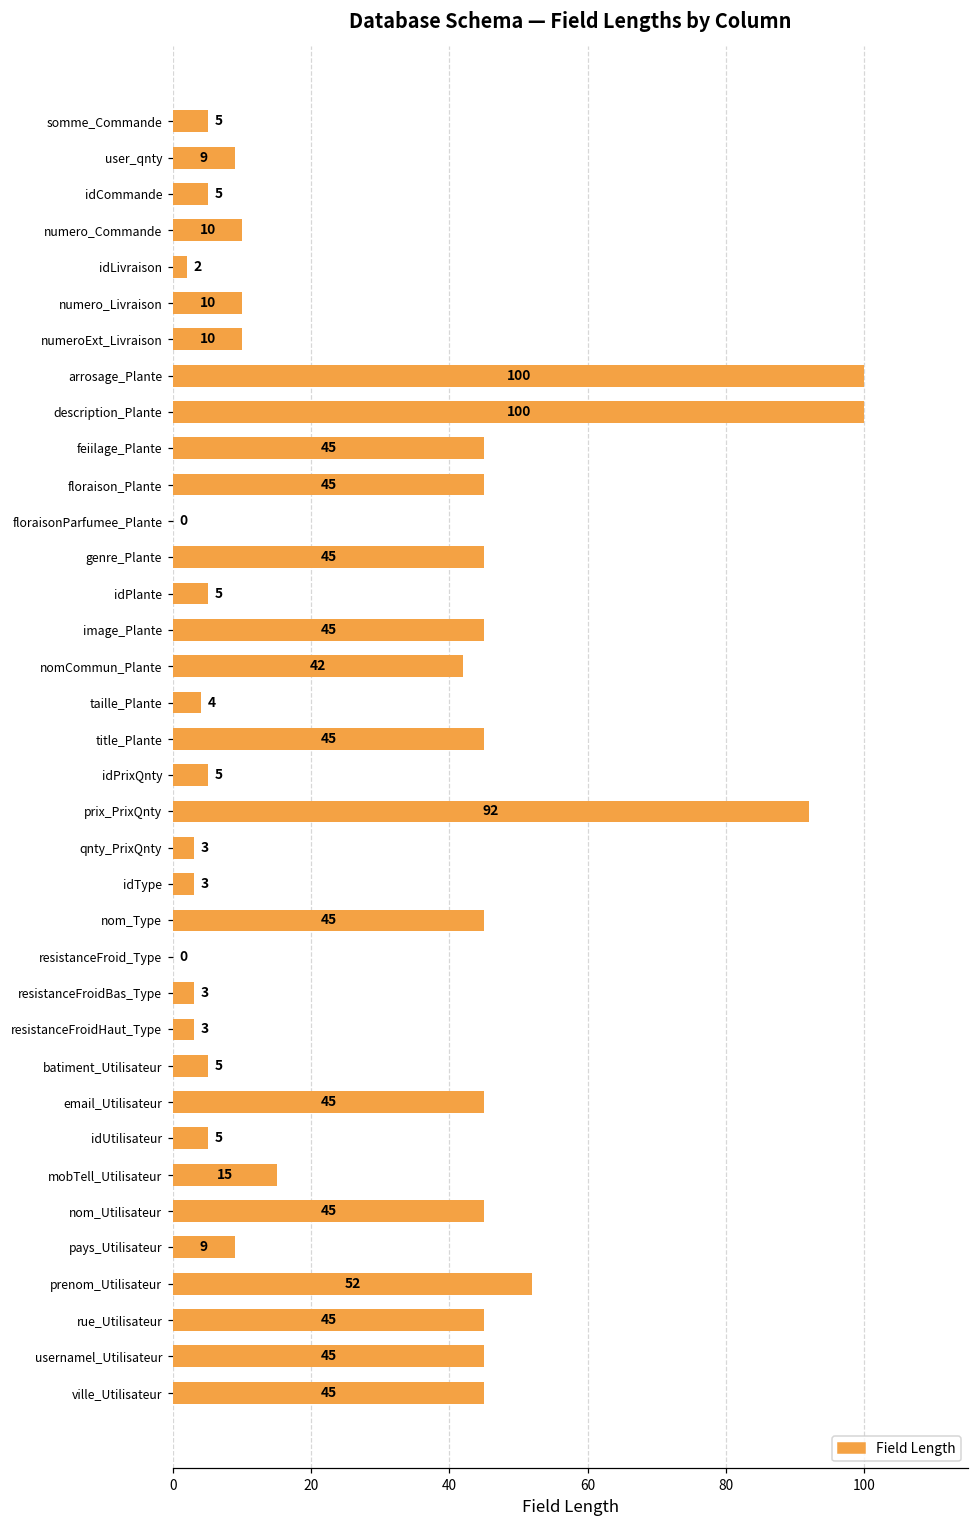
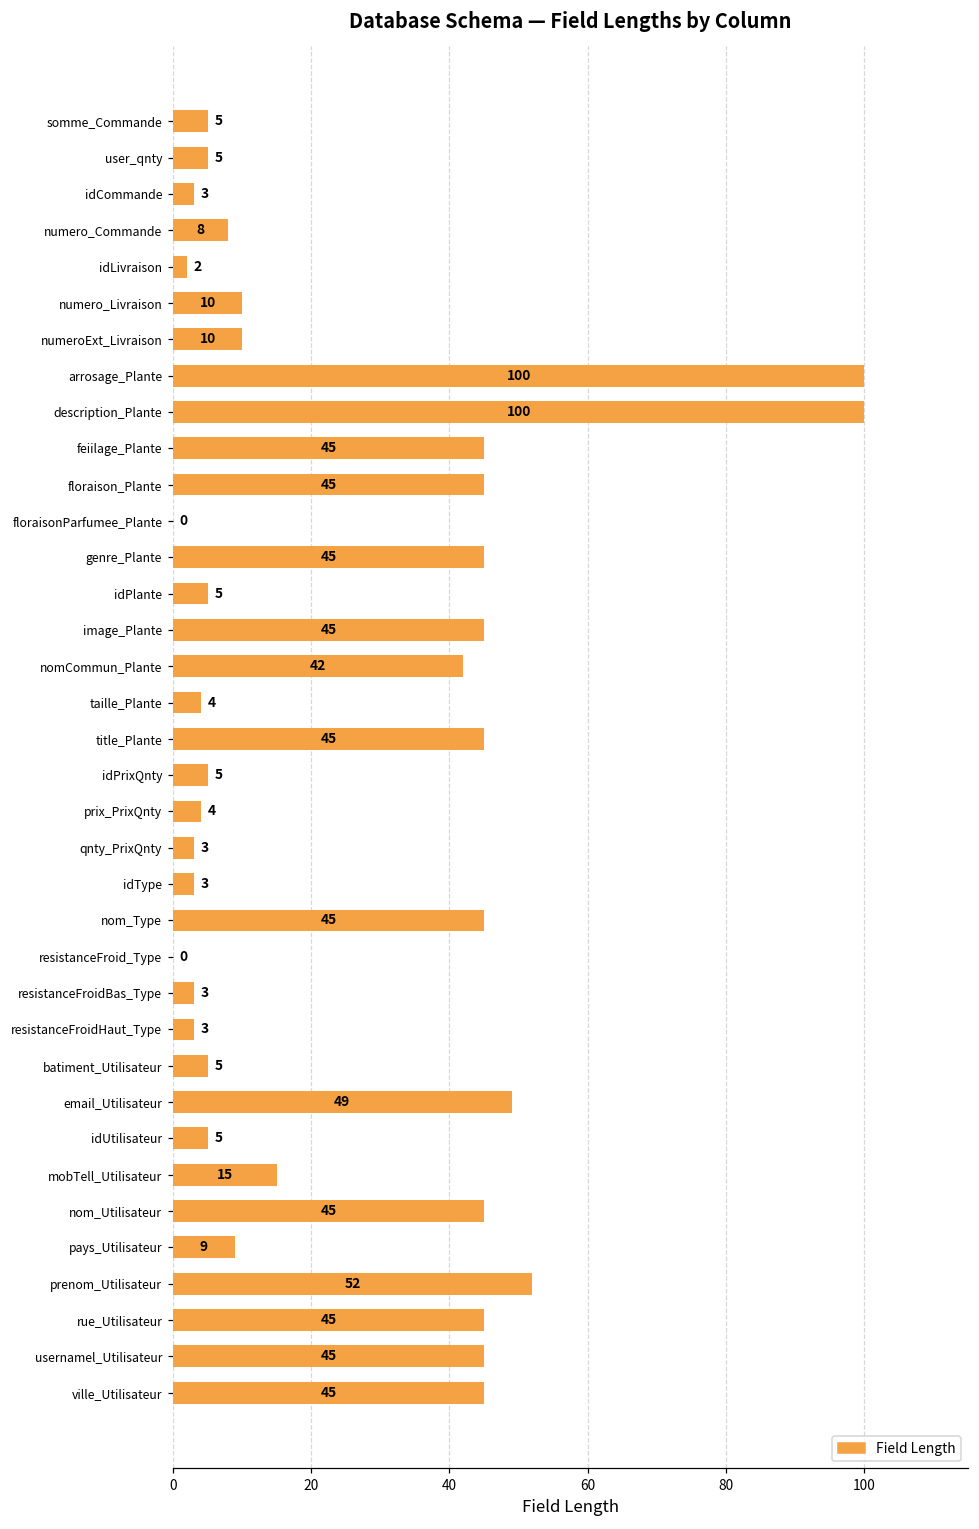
user_qnty: 9 -> 5
idCommande: 5 -> 3
numero_Commande: 10 -> 8
prix_PrixQnty: 92 -> 4
email_Utilisateur: 45 -> 49
